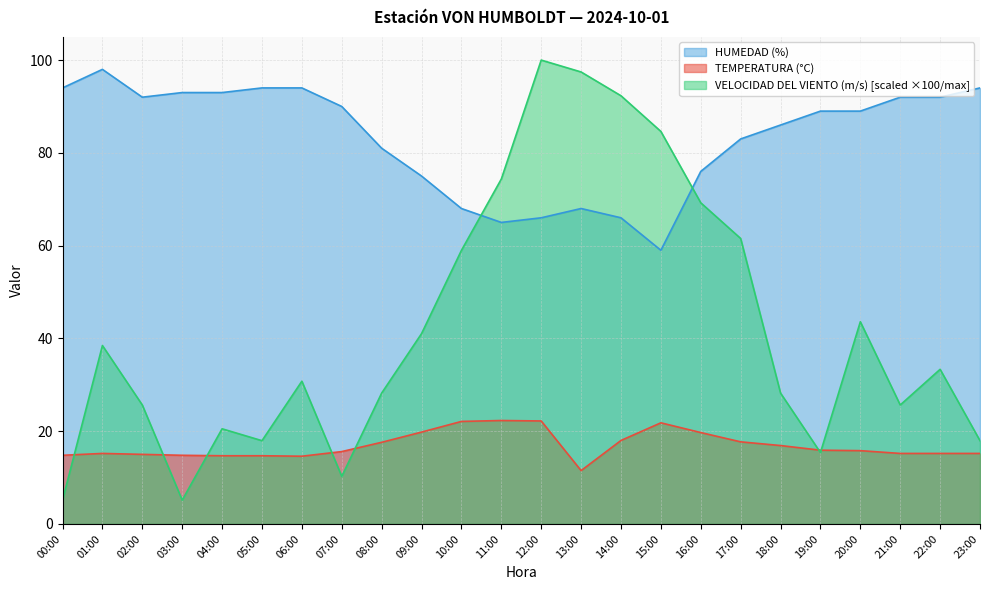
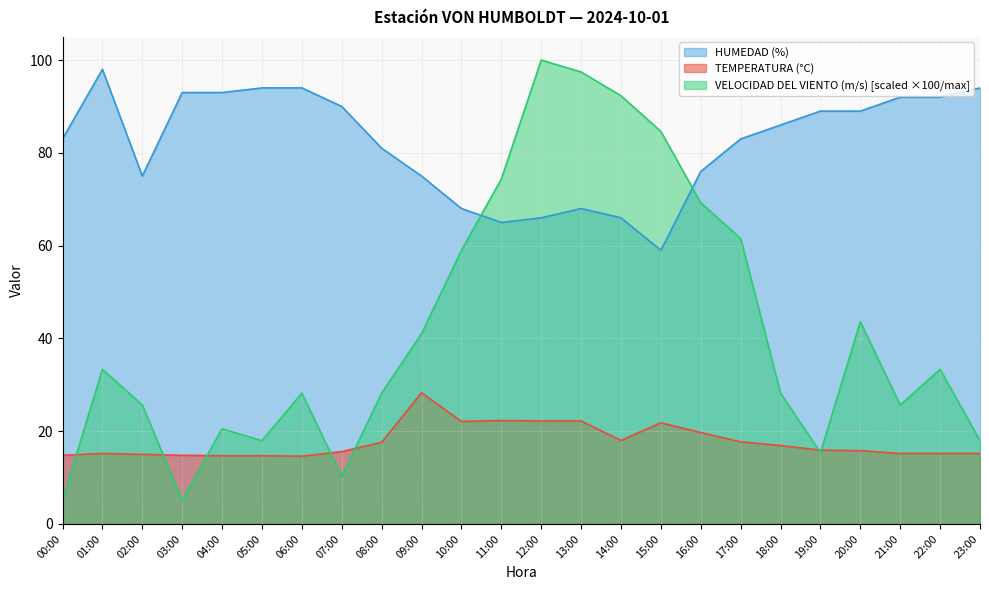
HUMEDAD (%), 00:00: 94 -> 83
VELOCIDAD DEL VIENTO (m/s) [scaled ×100/max], 01:00: 38 -> 33
HUMEDAD (%), 02:00: 92 -> 75
VELOCIDAD DEL VIENTO (m/s) [scaled ×100/max], 06:00: 31 -> 28
TEMPERATURA (°C), 09:00: 20 -> 28
TEMPERATURA (°C), 13:00: 12 -> 22
